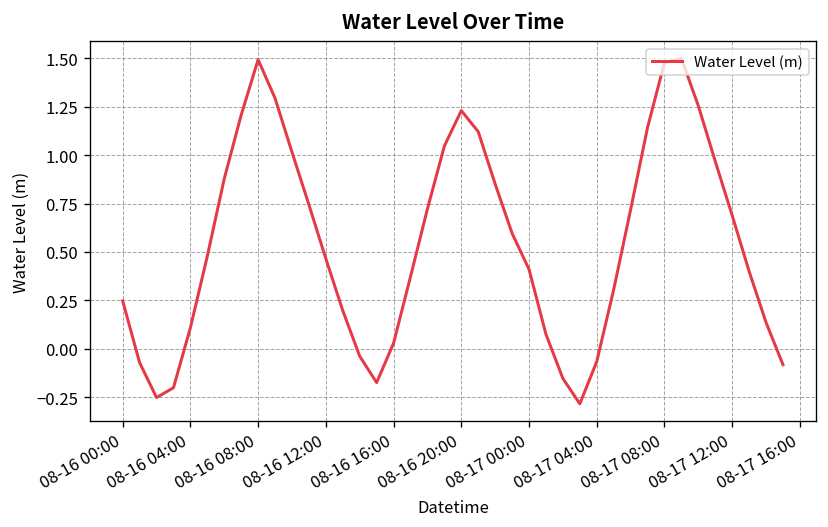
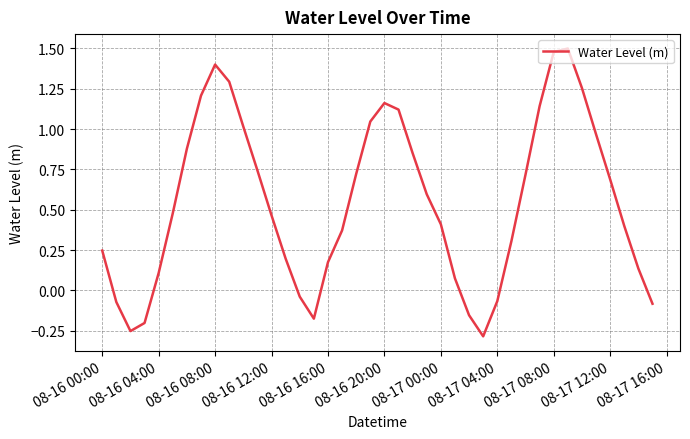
08-16 08:00: 1.49 -> 1.40
08-16 16:00: 0.03 -> 0.17
08-16 20:00: 1.23 -> 1.16
